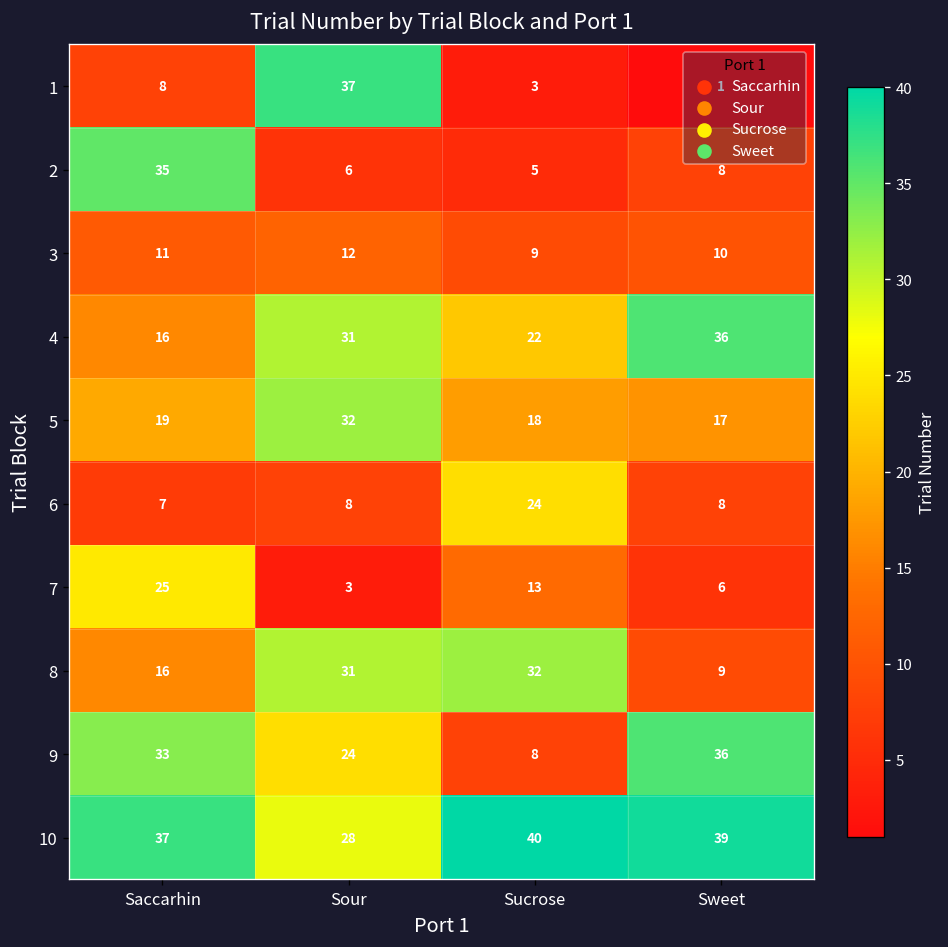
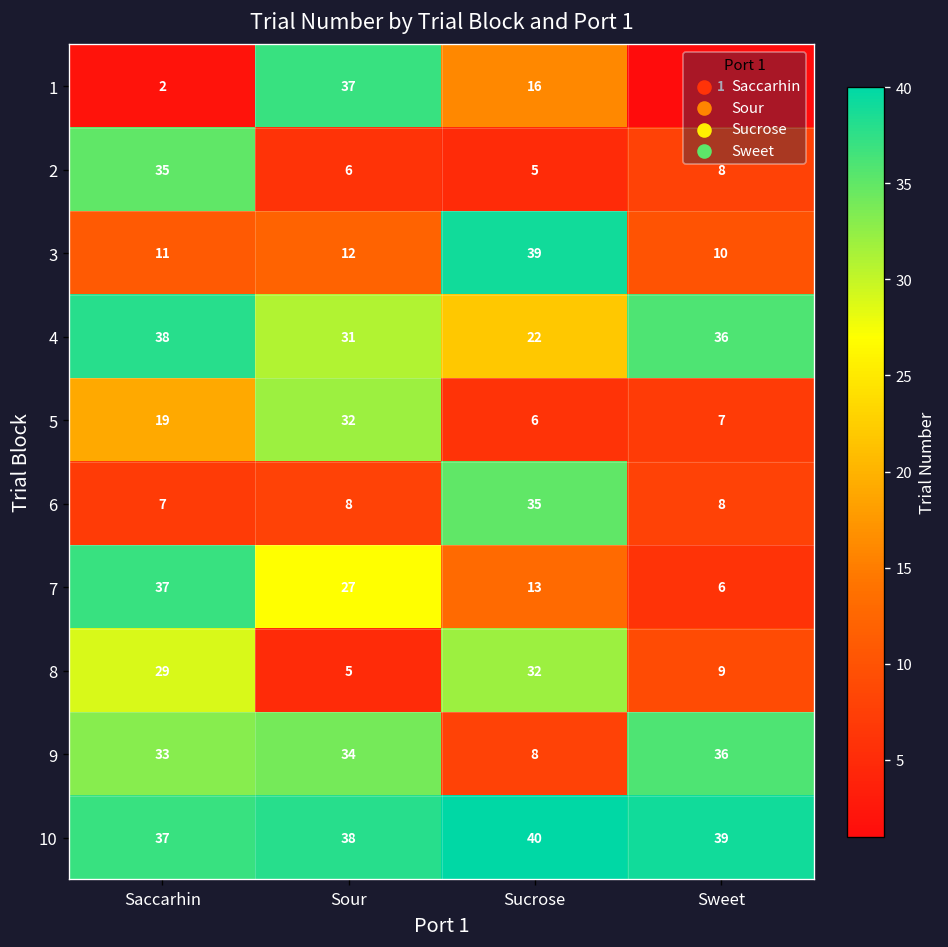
1, Saccarhin: 8 -> 2
1, Sucrose: 3 -> 16
3, Sucrose: 9 -> 39
4, Saccarhin: 16 -> 38
5, Sucrose: 18 -> 6
5, Sweet: 17 -> 7
6, Sucrose: 24 -> 35
7, Saccarhin: 25 -> 37
7, Sour: 3 -> 27
8, Saccarhin: 16 -> 29
8, Sour: 31 -> 5
9, Sour: 24 -> 34
10, Sour: 28 -> 38
